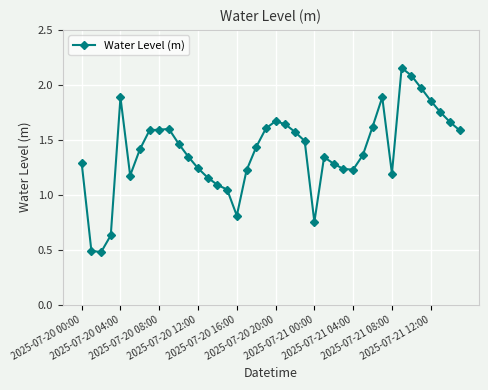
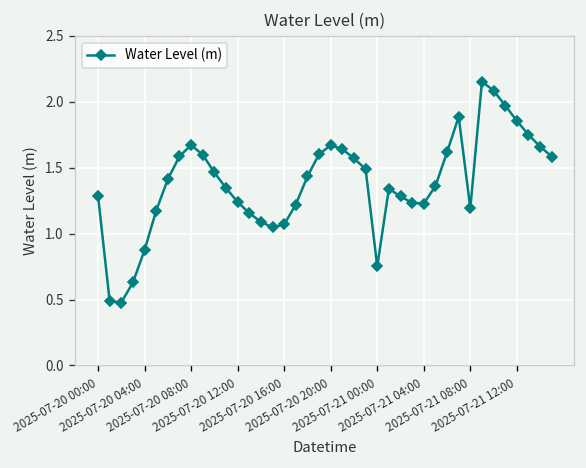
2025-07-20 04:00: 1.89 -> 0.88
2025-07-20 08:00: 1.59 -> 1.67
2025-07-20 16:00: 0.81 -> 1.07
